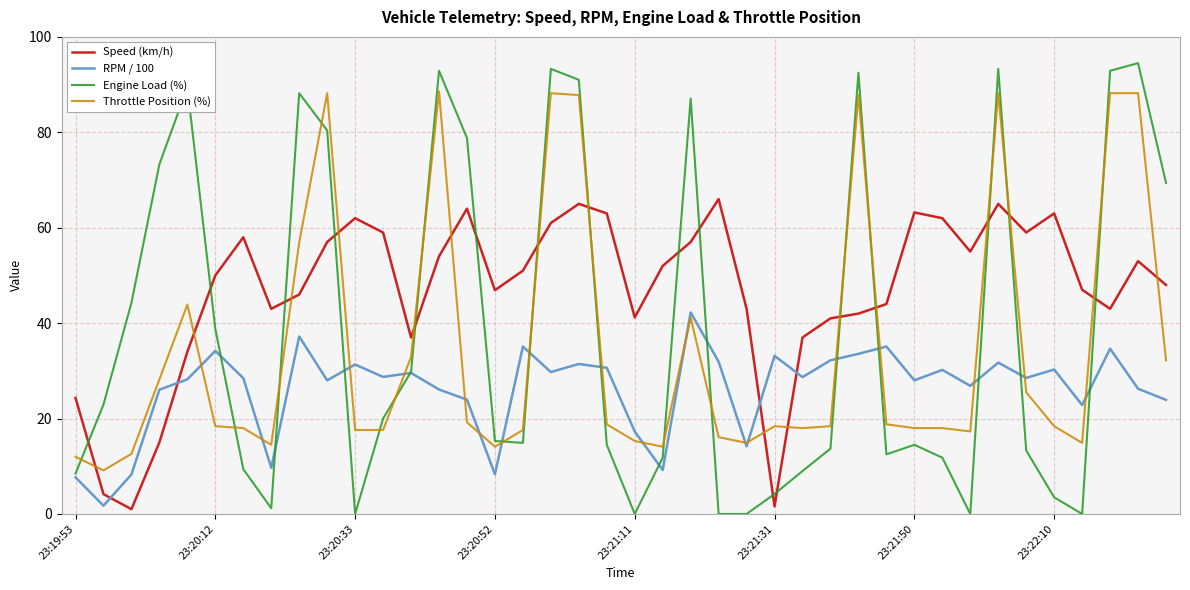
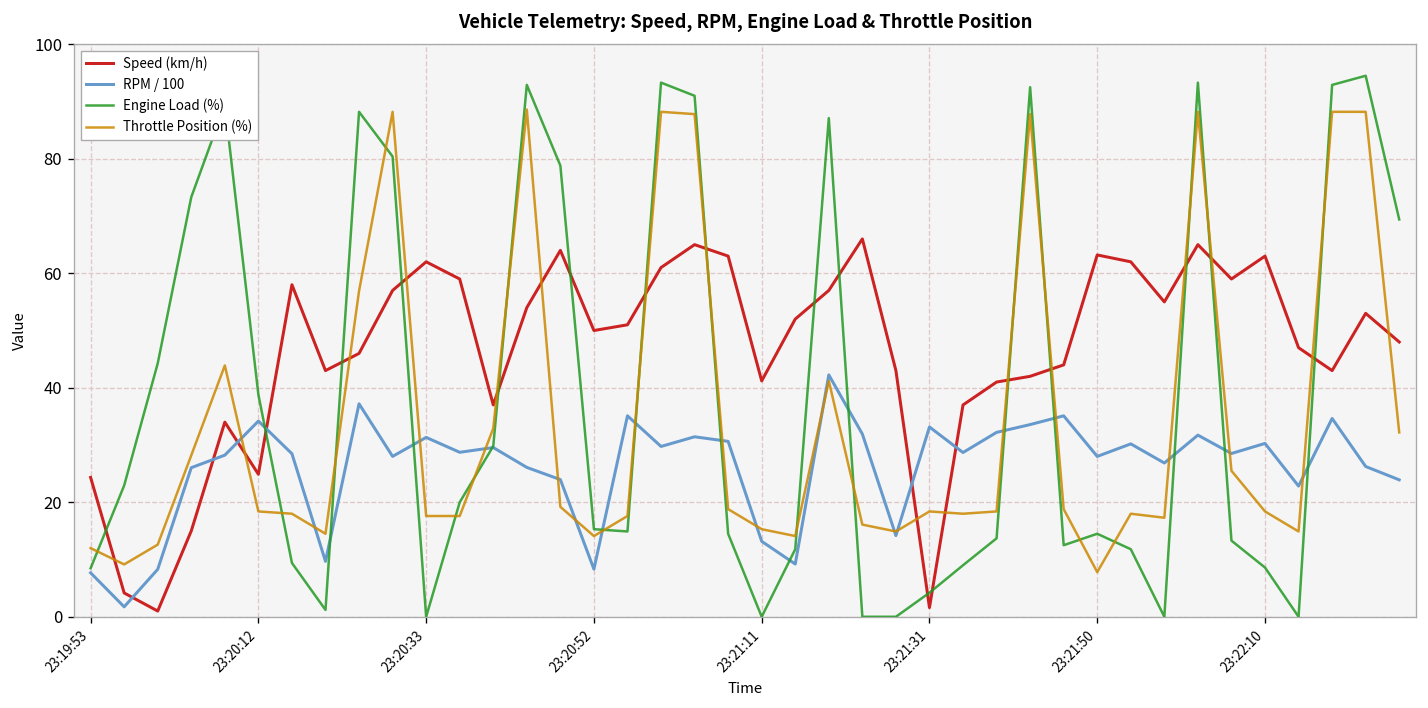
Speed (km/h), 23:20:12: 50 -> 25
Speed (km/h), 23:20:52: 47 -> 50
RPM / 100, 23:21:11: 17 -> 13
Throttle Position (%), 23:21:50: 18 -> 8
Engine Load (%), 23:22:10: 4 -> 9
